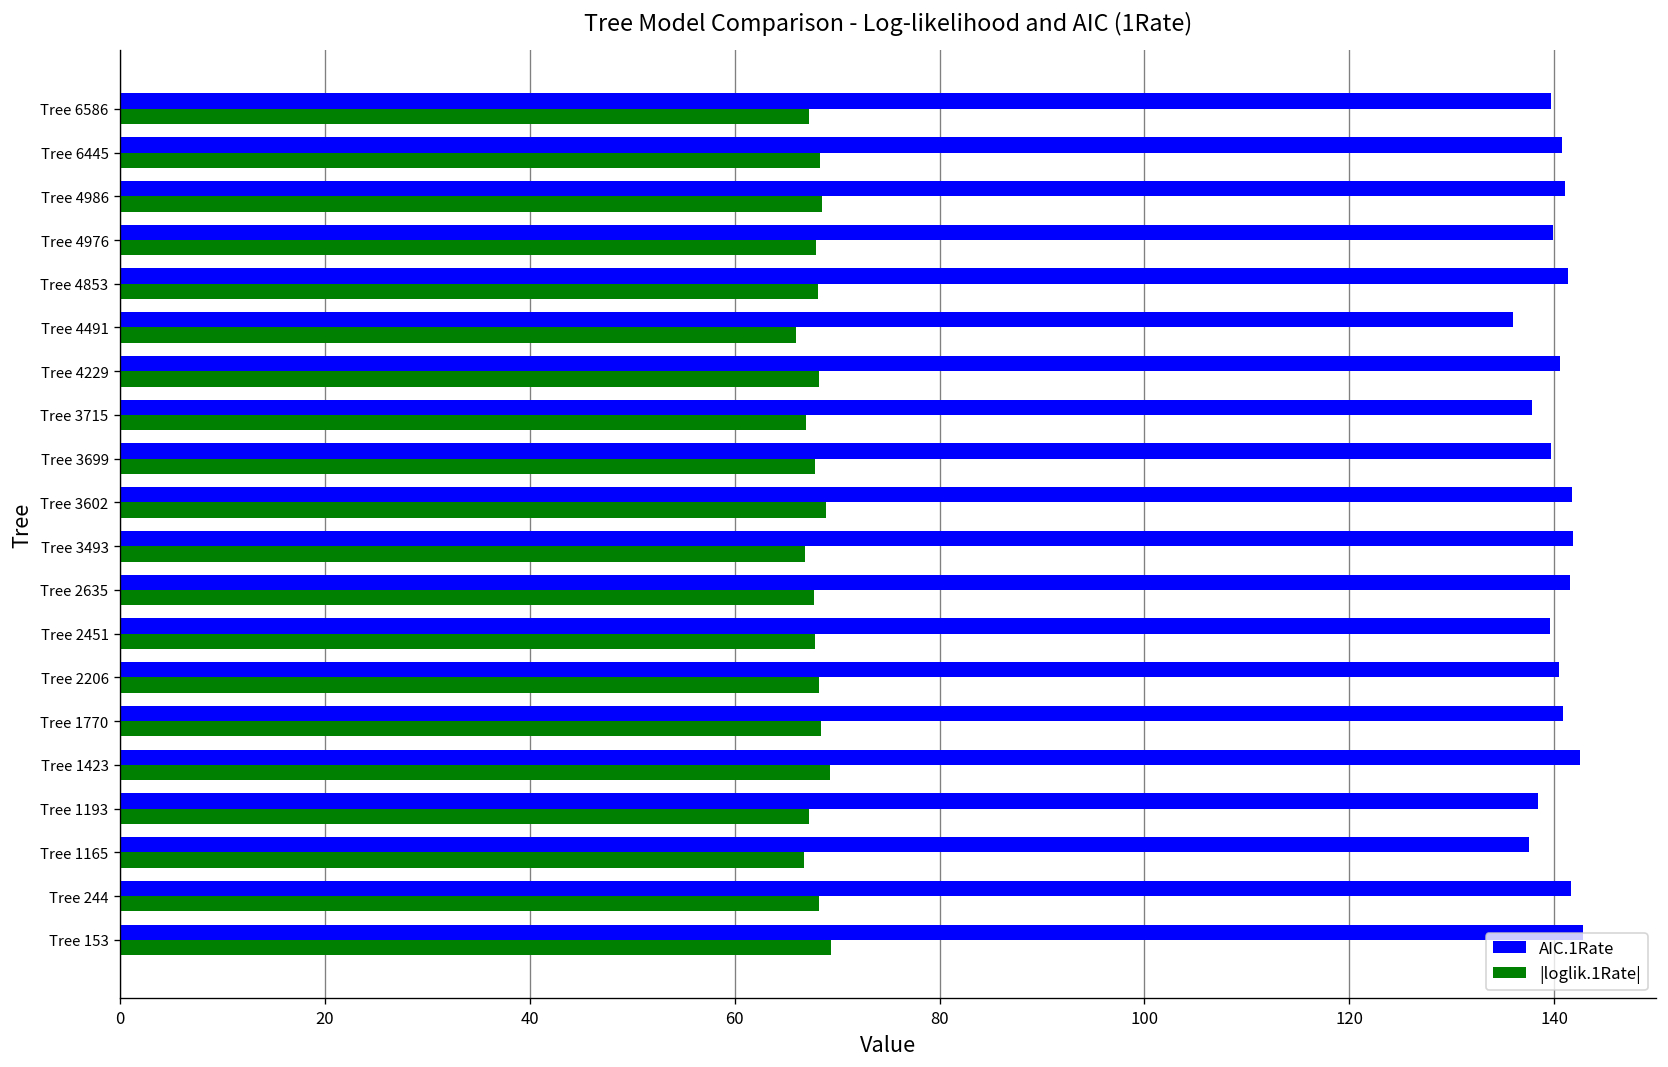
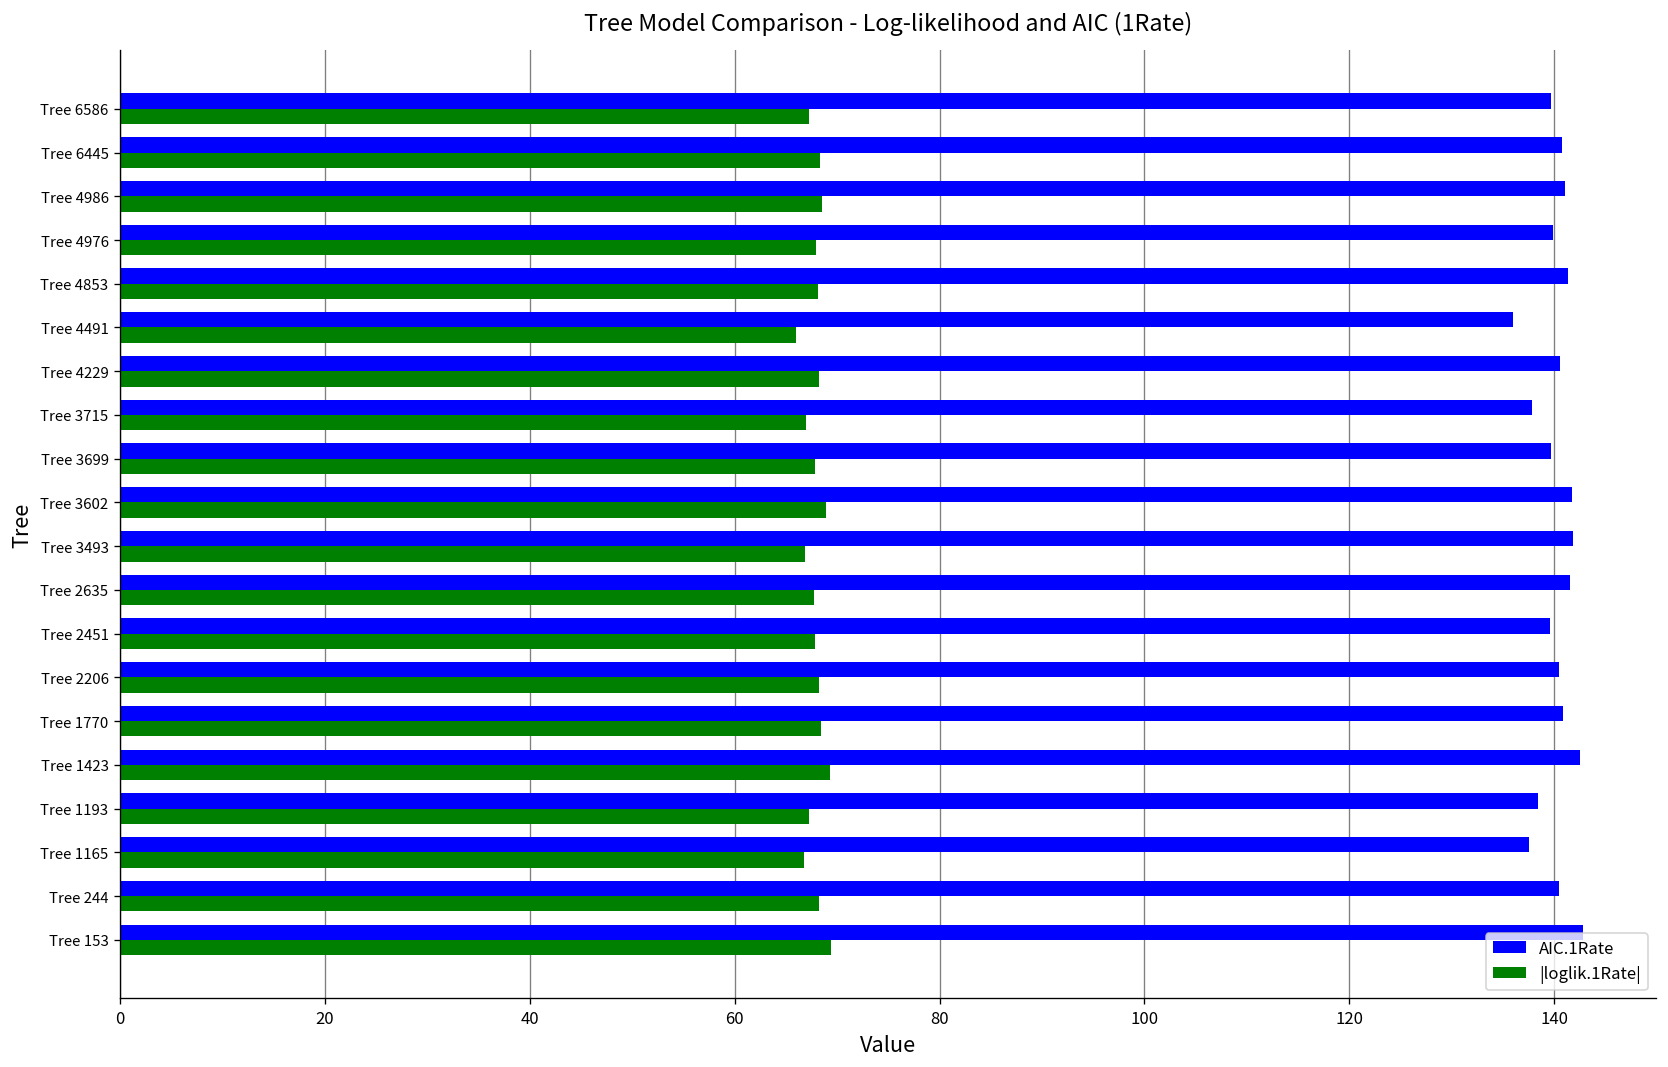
AIC.1Rate, Tree 244: 142 -> 140
